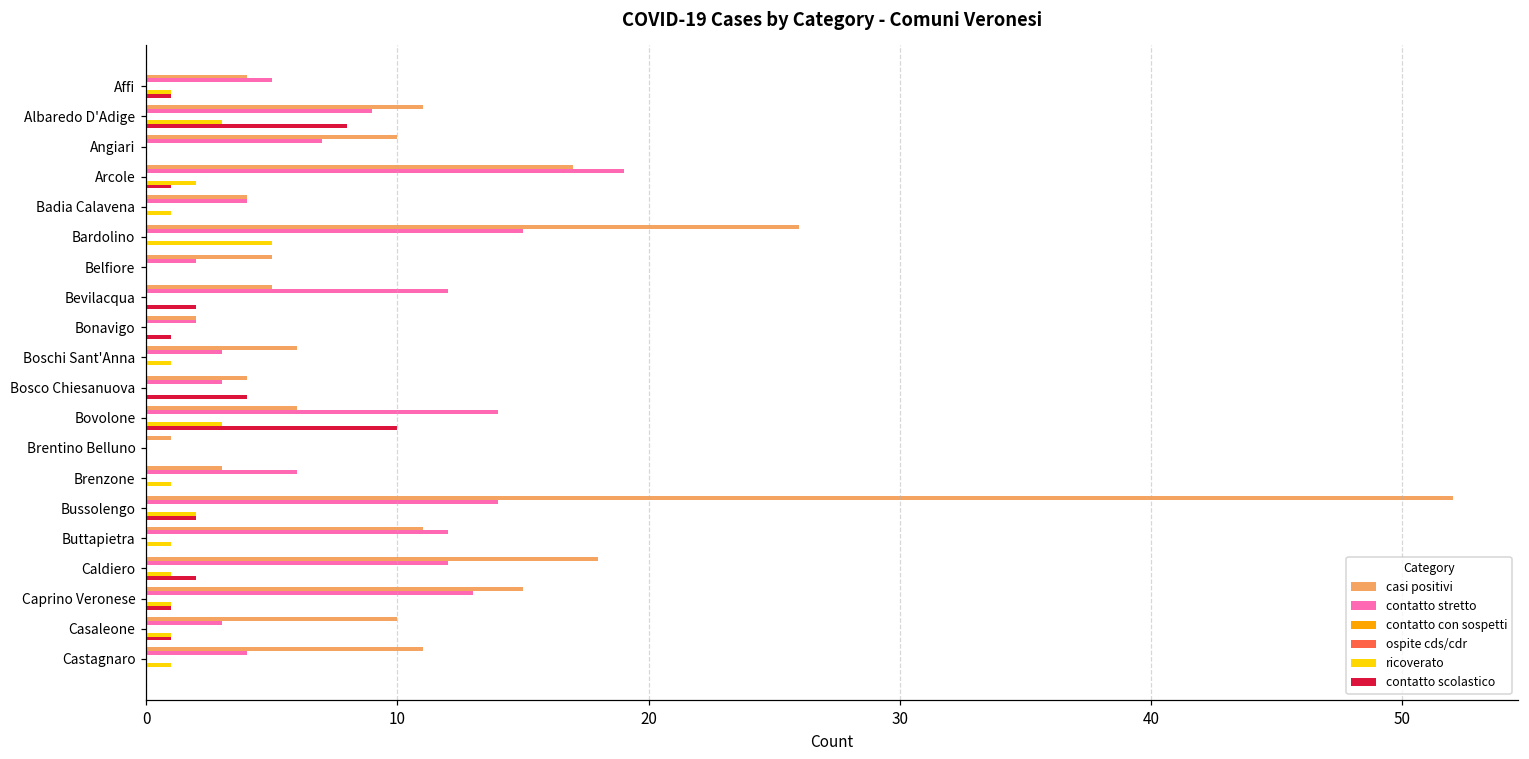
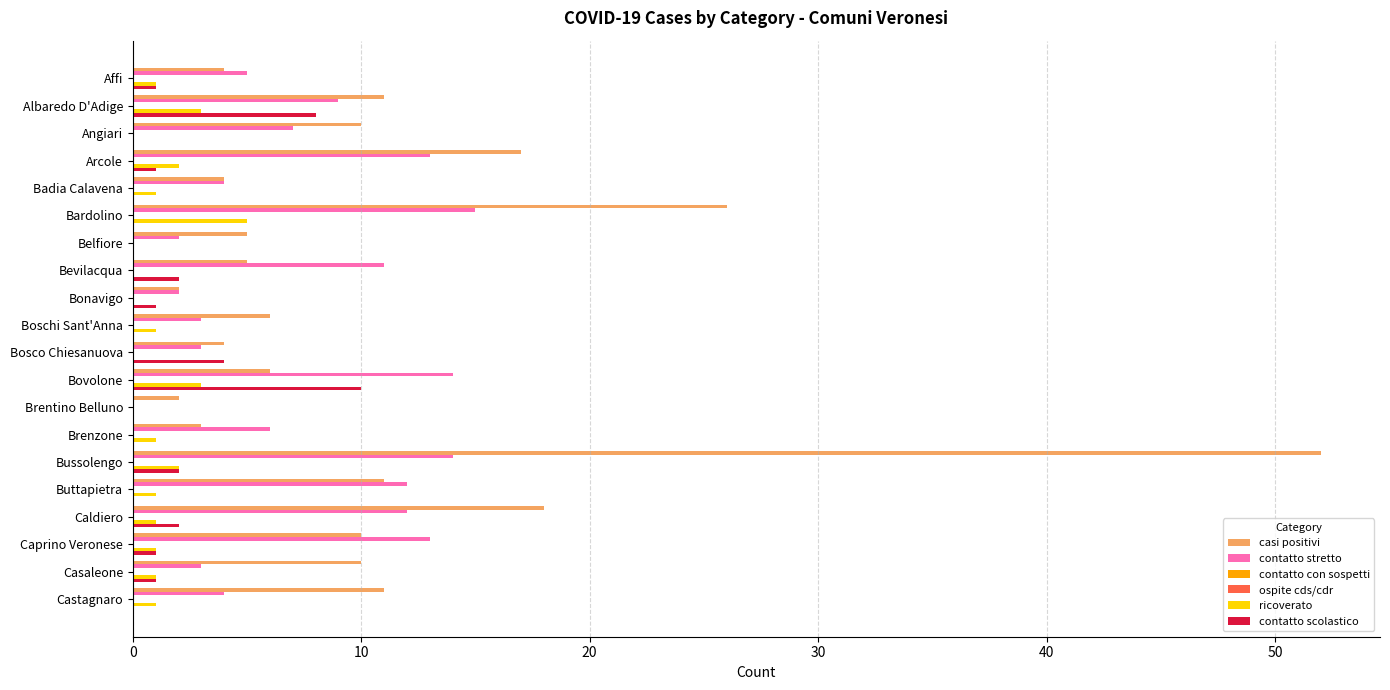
contatto stretto, Arcole: 19 -> 13
contatto stretto, Bevilacqua: 12 -> 11
casi positivi, Brentino Belluno: 1 -> 2
casi positivi, Caprino Veronese: 15 -> 10
